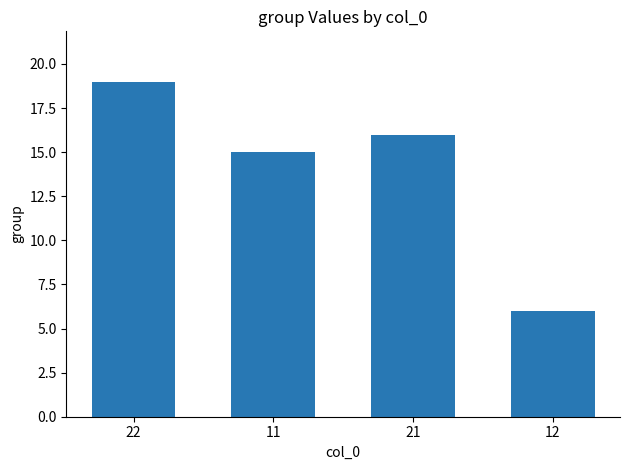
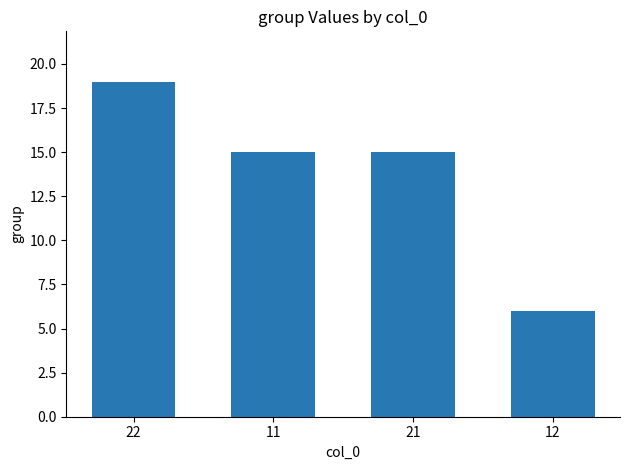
21: 16 -> 15
